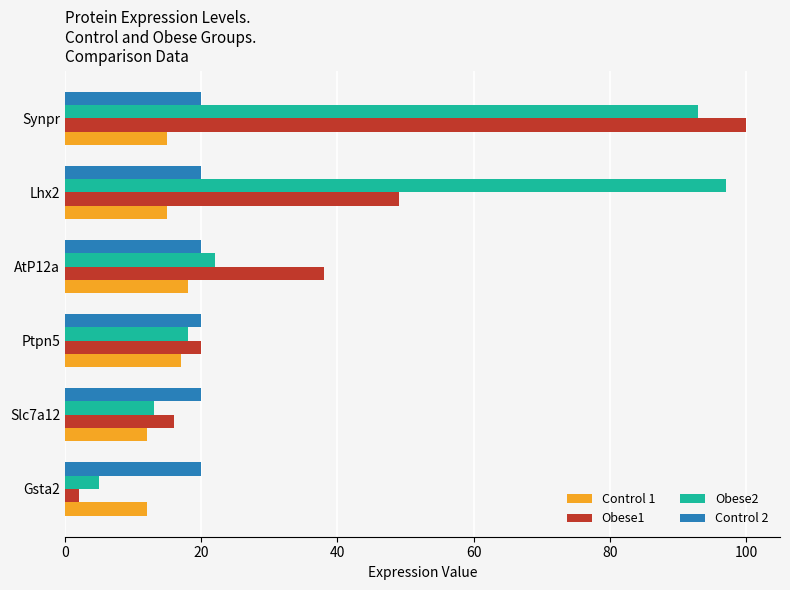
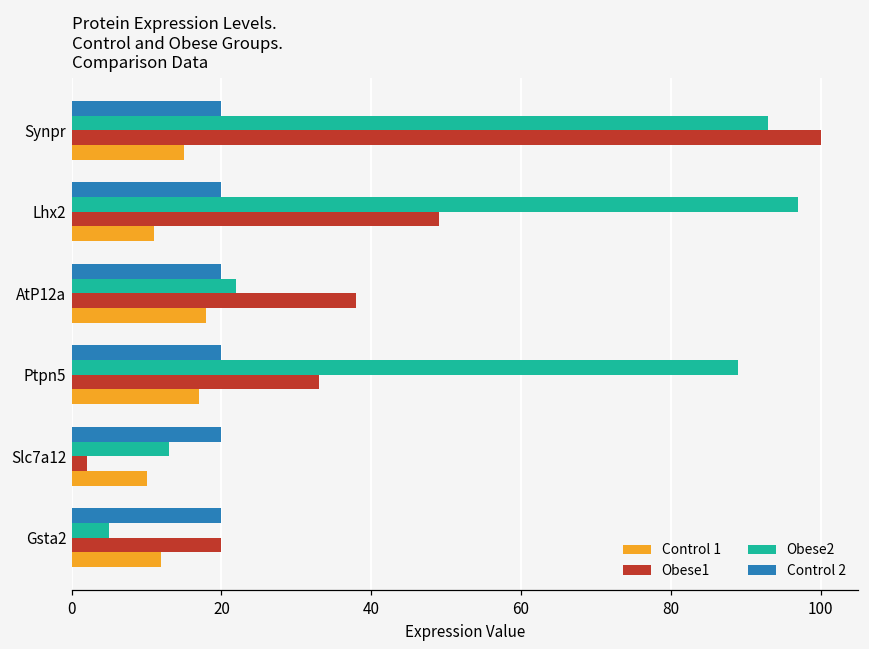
Control 1, Lhx2: 15 -> 11
Obese2, Ptpn5: 18 -> 89
Obese1, Ptpn5: 20 -> 33
Obese1, Slc7a12: 16 -> 2
Control 1, Slc7a12: 12 -> 10
Obese1, Gsta2: 2 -> 20
